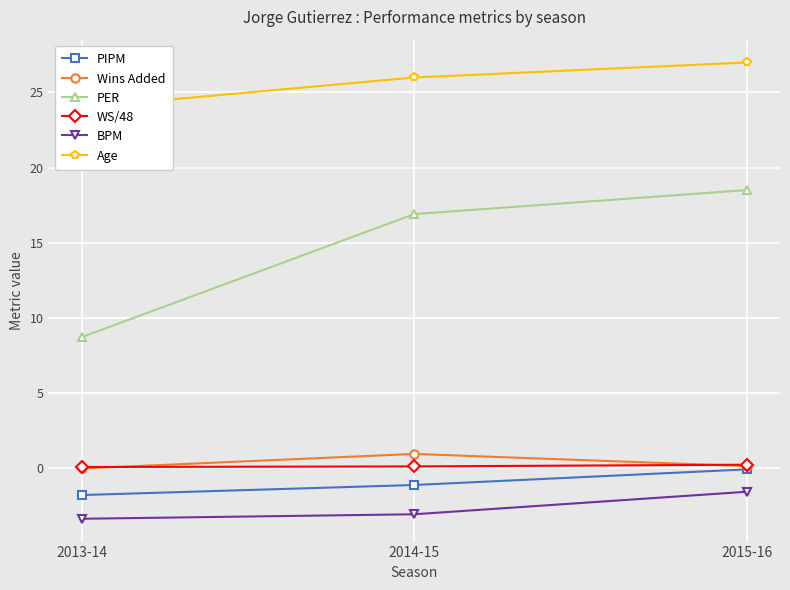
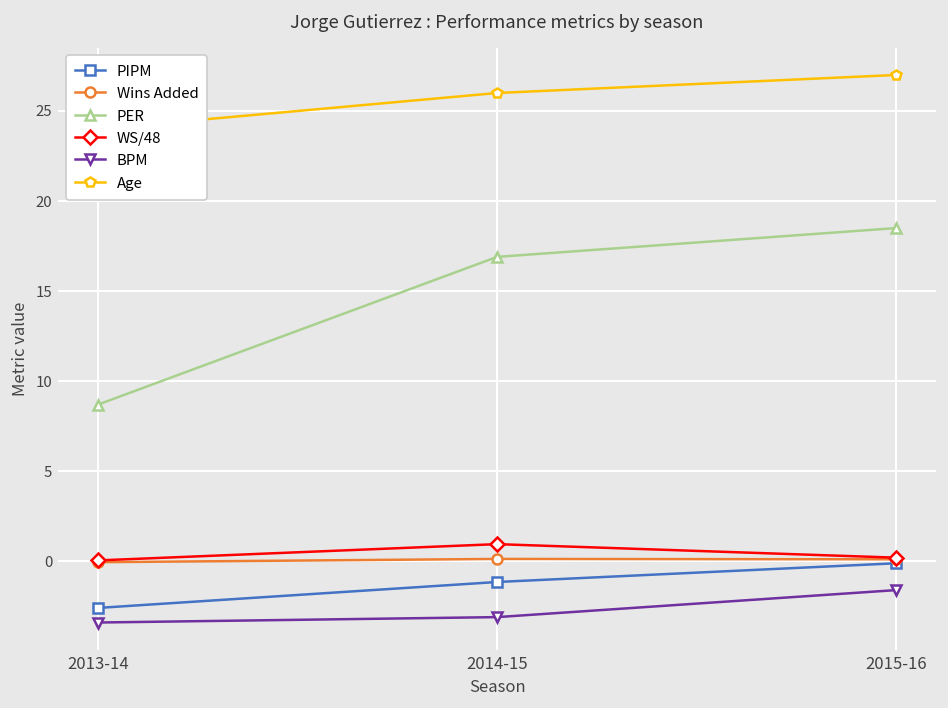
PIPM, 2013-14: -1.8 -> -2.6
Wins Added, 2014-15: 0.9 -> 0.1
WS/48, 2014-15: 0.1 -> 1.0
